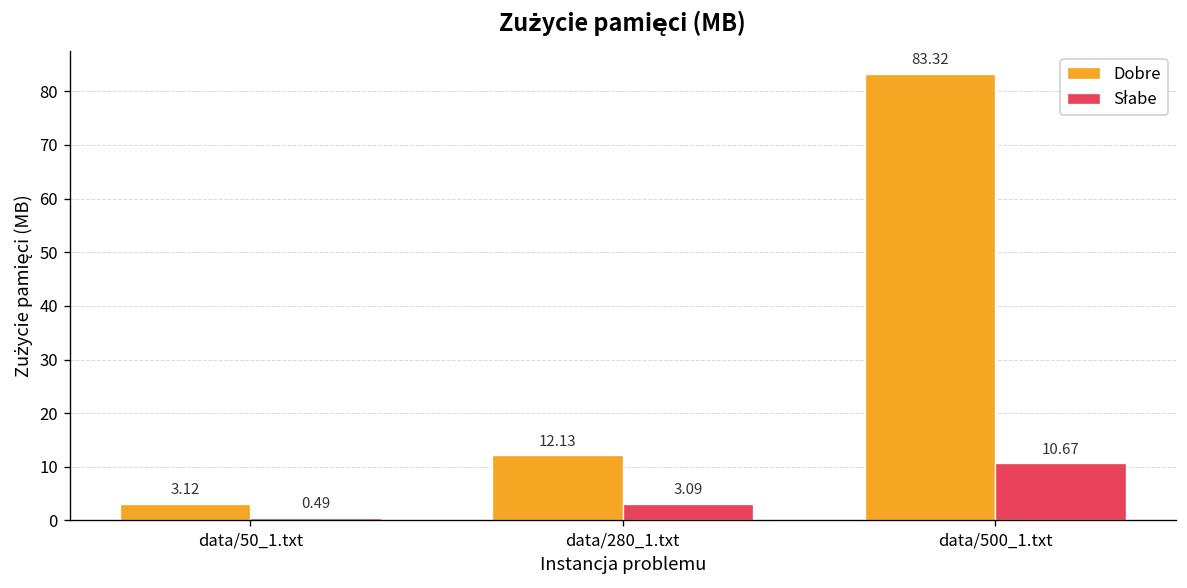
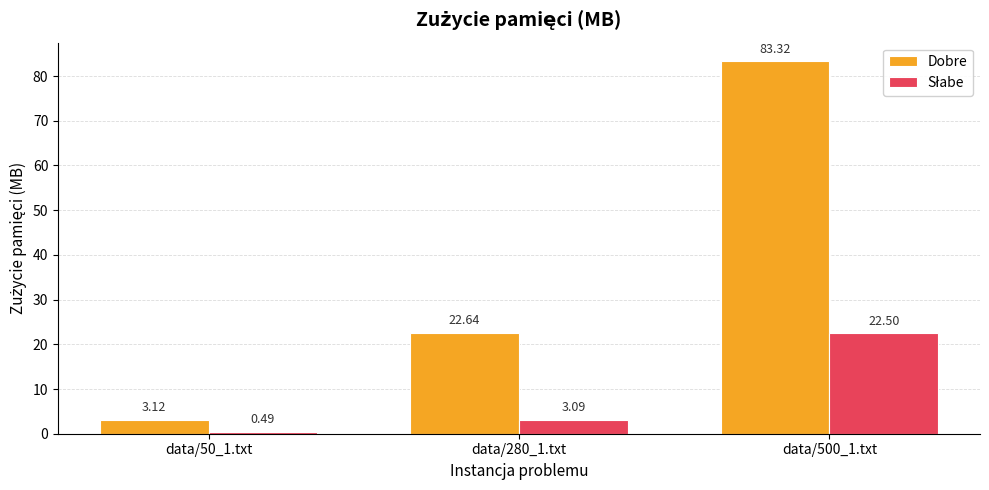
Dobre, data/280_1.txt: 12.13 -> 22.64
Słabe, data/500_1.txt: 10.67 -> 22.50
